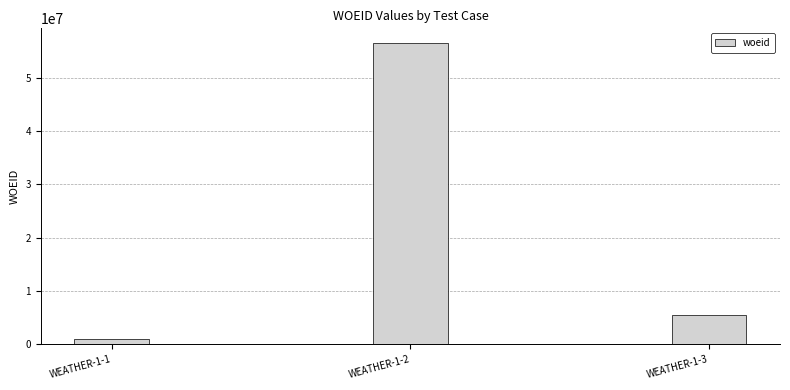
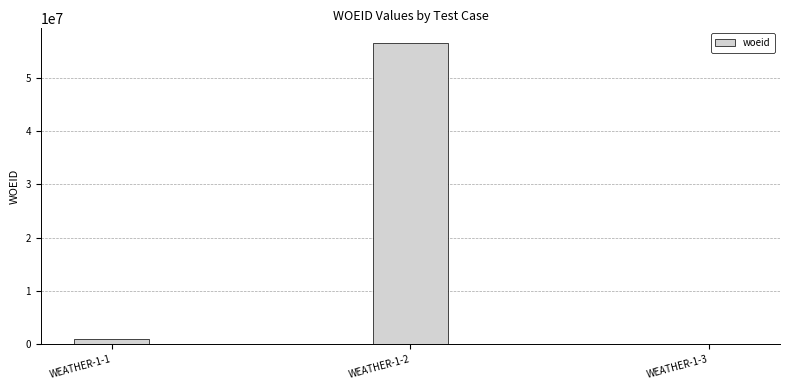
WEATHER-1-3: 6000000 -> 0
